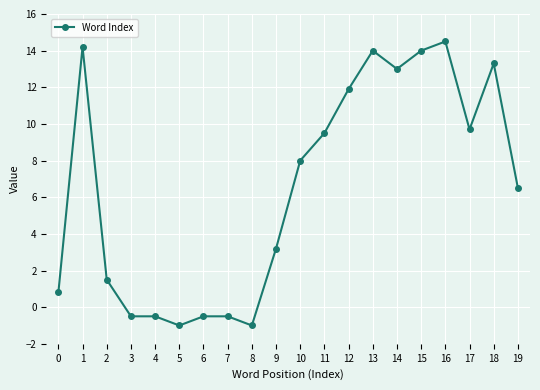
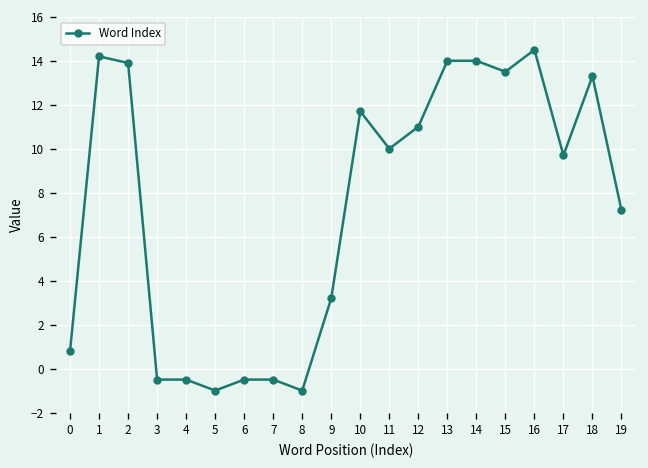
2: 1.5 -> 13.9
10: 8.0 -> 11.7
11: 9.5 -> 10.0
12: 11.9 -> 11.0
14: 13 -> 14
15: 14.0 -> 13.5
19: 6.5 -> 7.2
